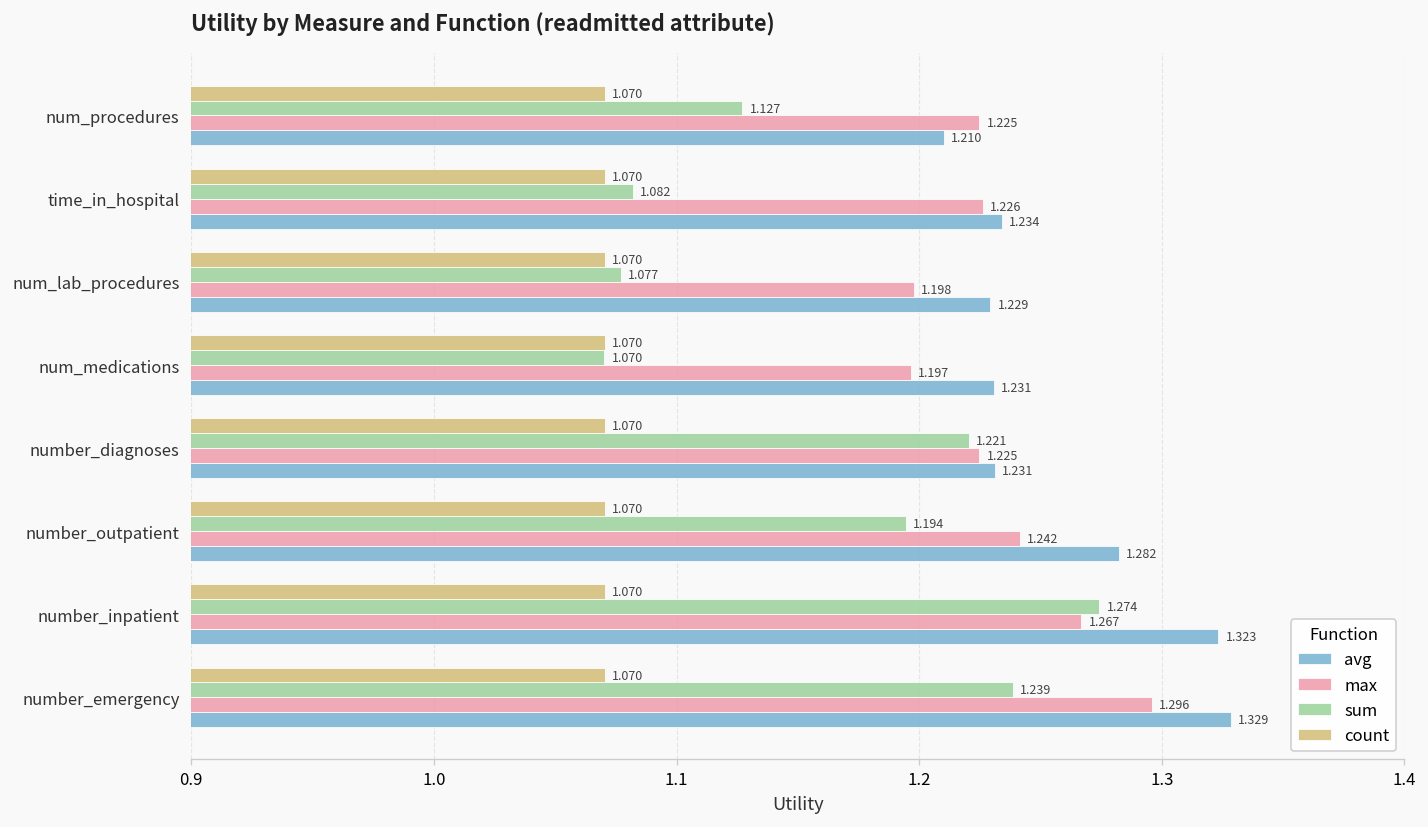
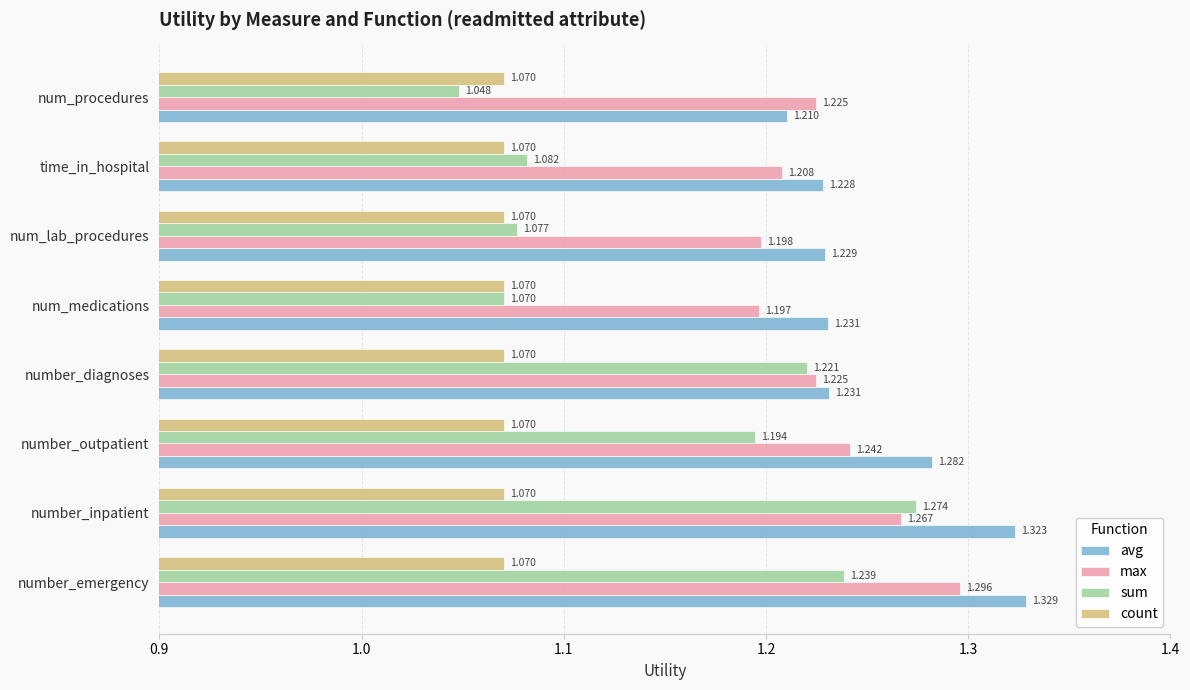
sum, num_procedures: 1.127 -> 1.048
max, time_in_hospital: 1.226 -> 1.208
avg, time_in_hospital: 1.234 -> 1.228
